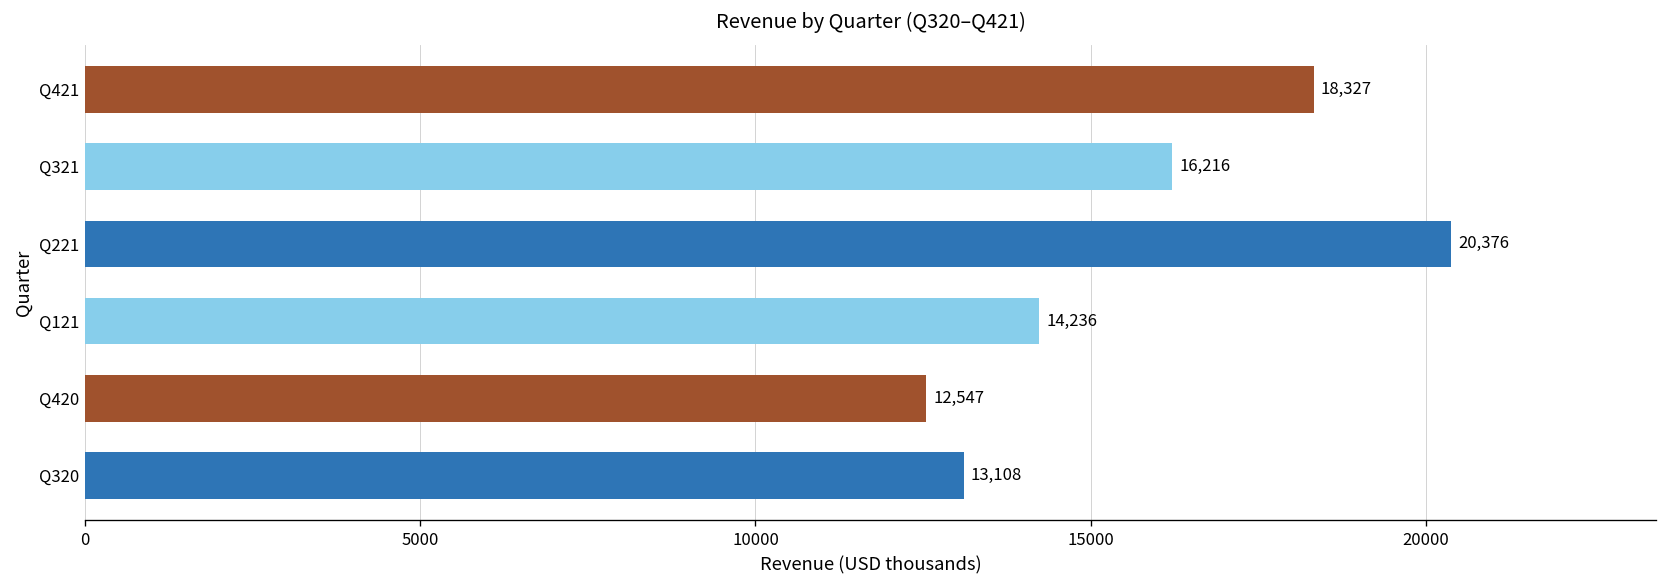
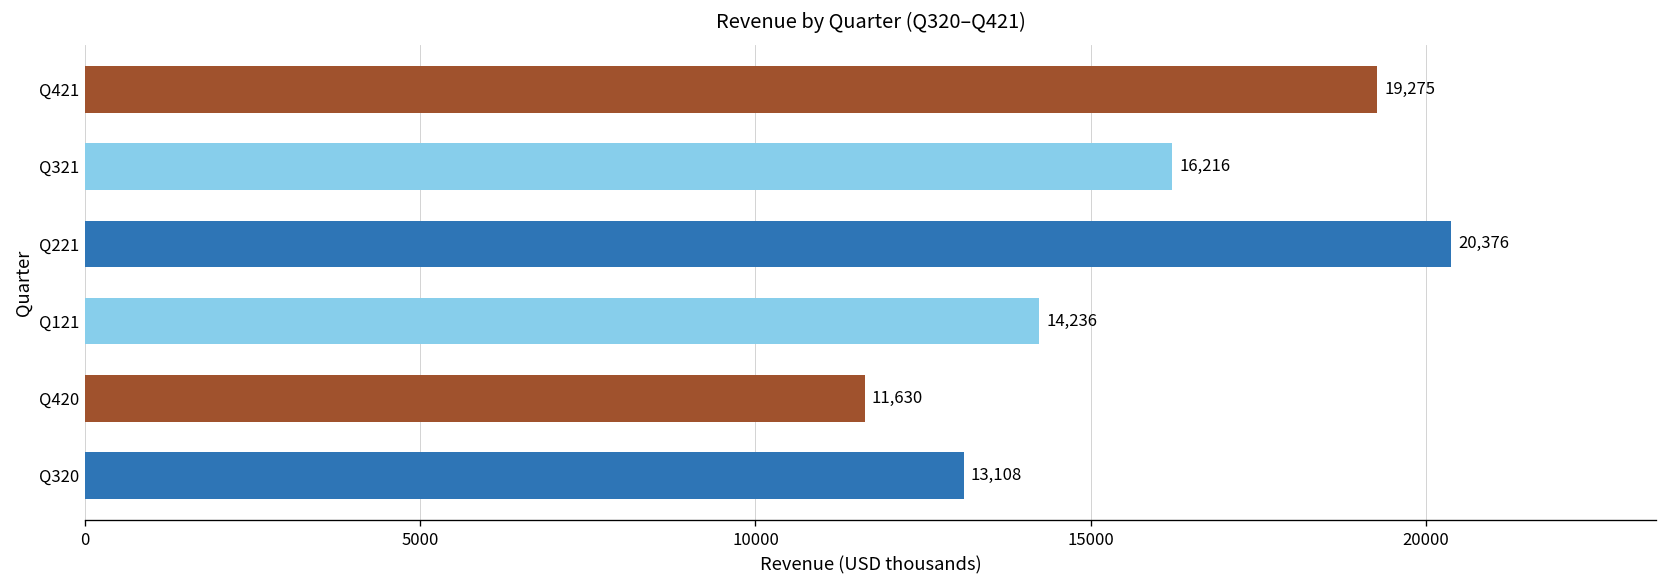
Q421: 18,327 -> 19,275
Q420: 12,547 -> 11,630
